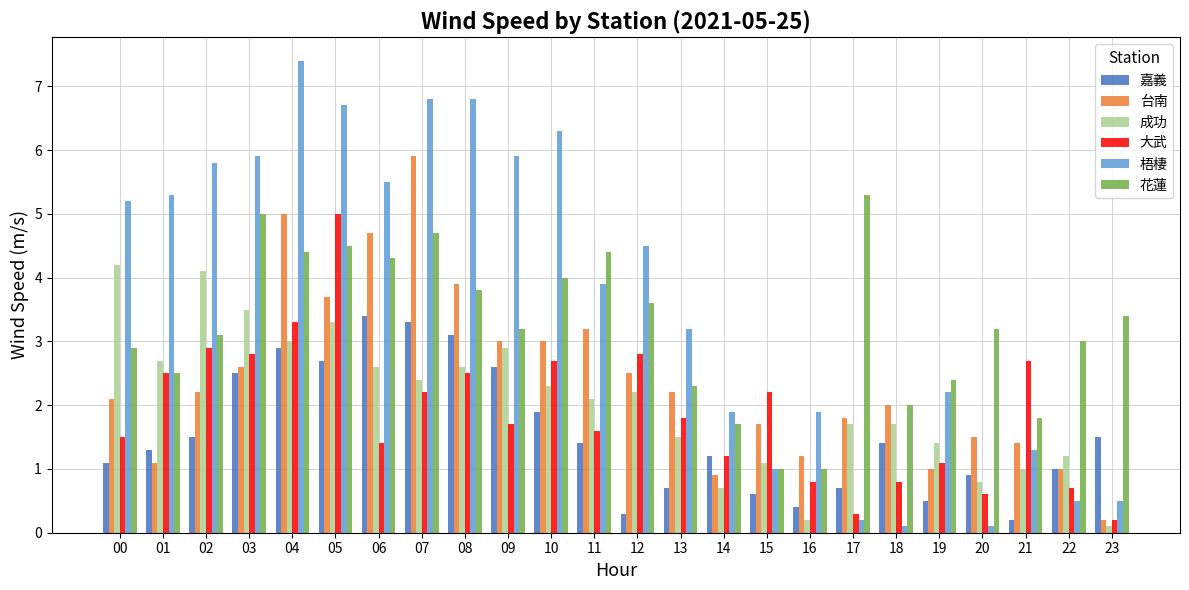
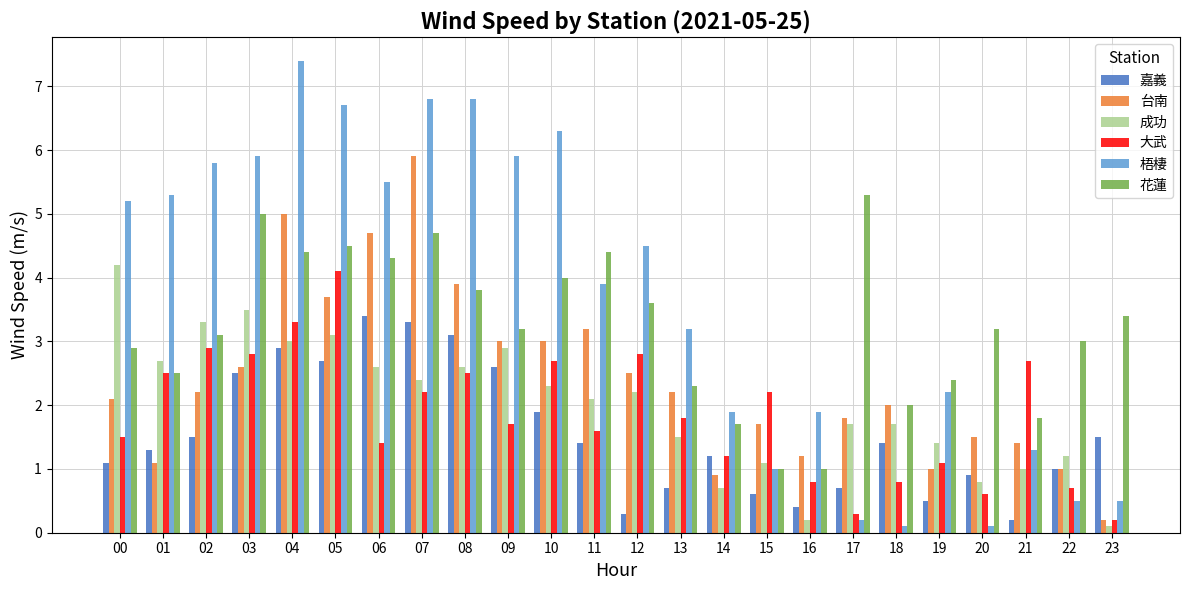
成功, 02: 4.1 -> 3.3
成功, 05: 3.3 -> 3.1
大武, 05: 5.0 -> 4.1
